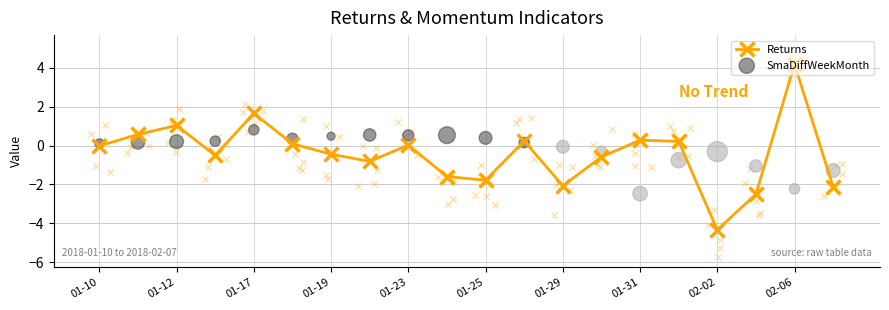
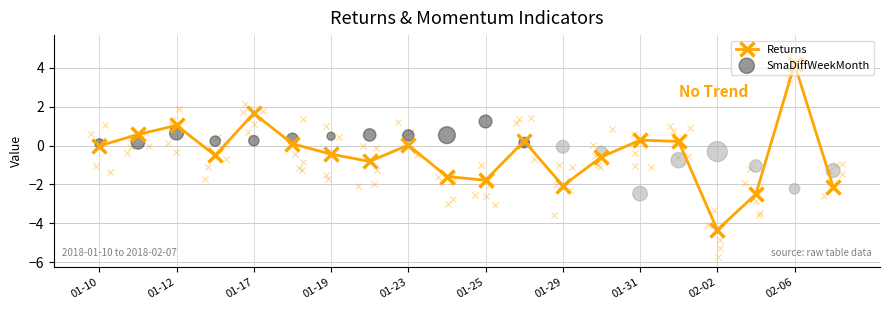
SmaDiffWeekMonth, 01-12: 0.2 -> 0.6
SmaDiffWeekMonth, 01-17: 0.8 -> 0.2
SmaDiffWeekMonth, 01-25: 0.4 -> 1.2
